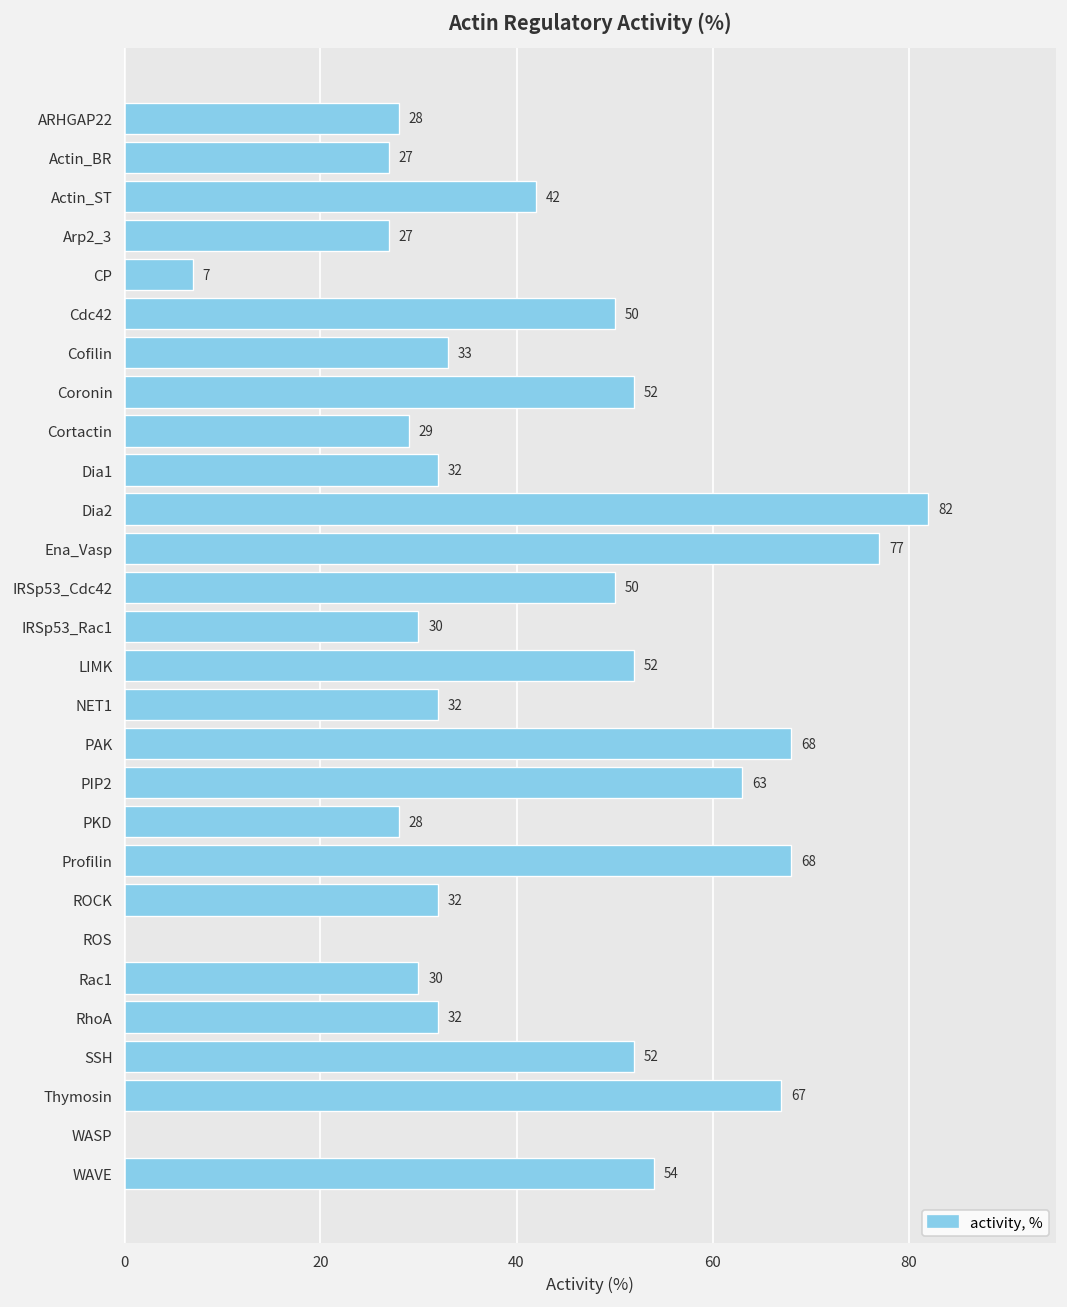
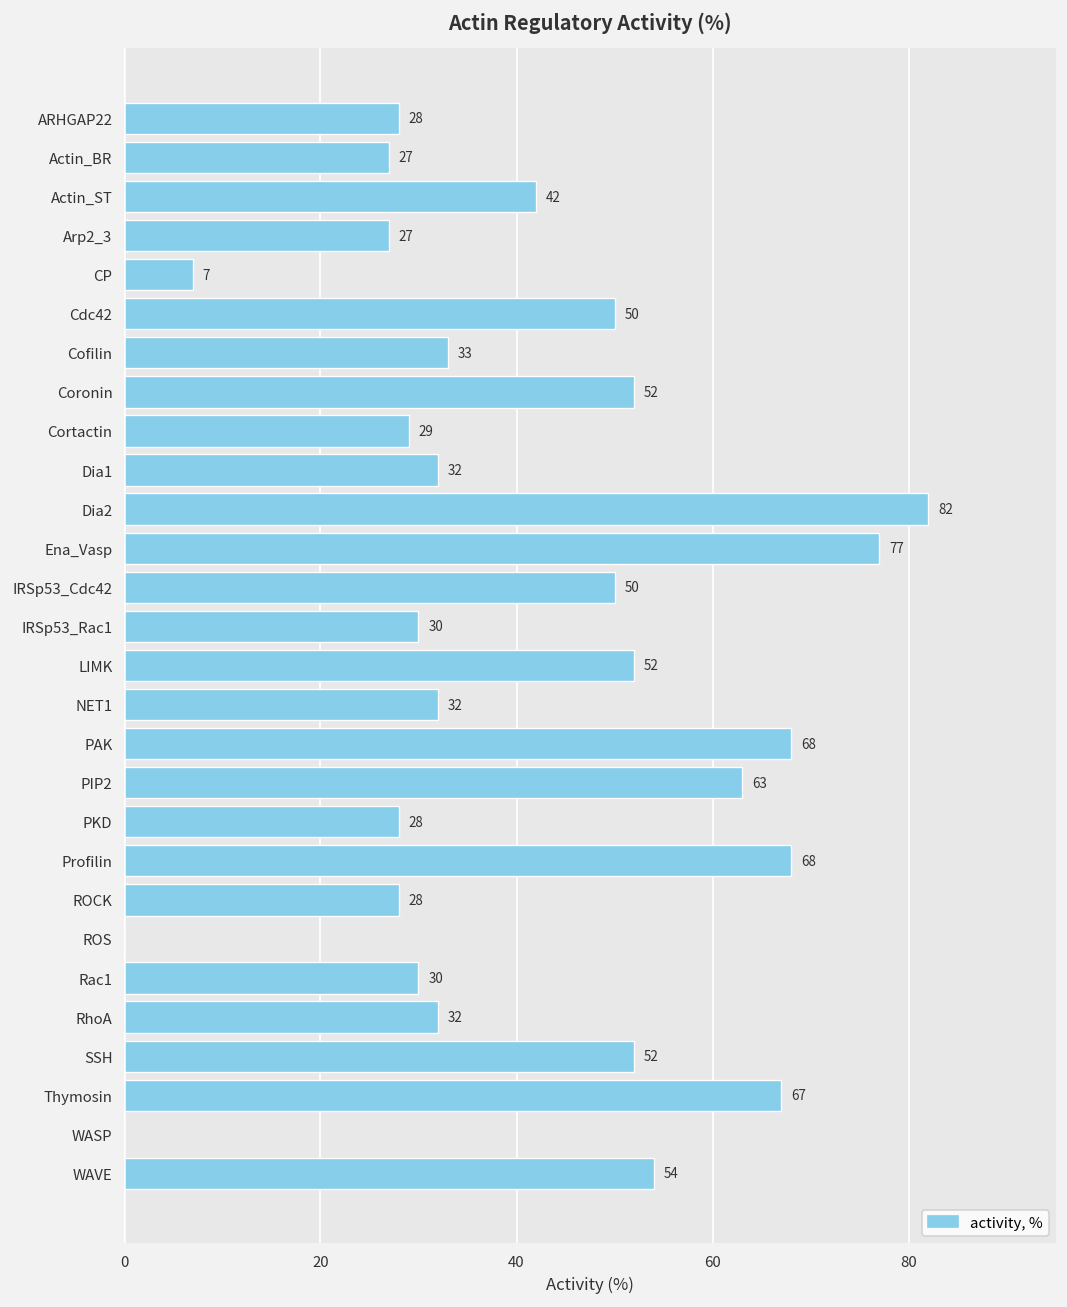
ROCK: 32 -> 28
